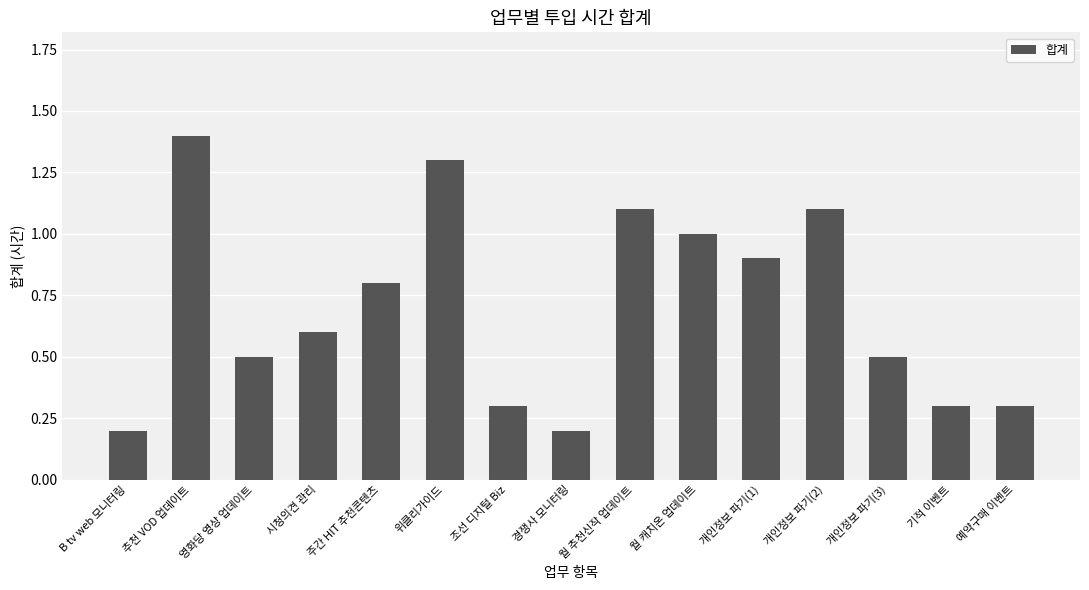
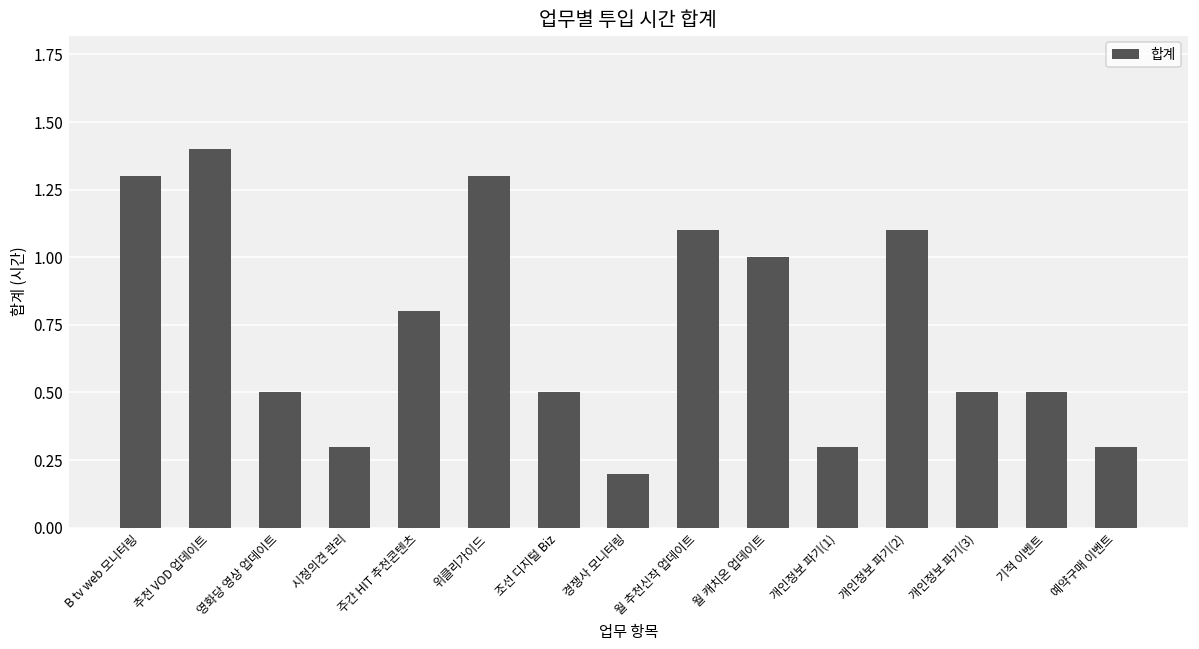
B tv web 모니터링: 0.2 -> 1.3
시청의견 관리: 0.6 -> 0.3
조선 디지털 Biz: 0.3 -> 0.5
개인정보 파기(1): 0.9 -> 0.3
기적 이벤트: 0.3 -> 0.5
